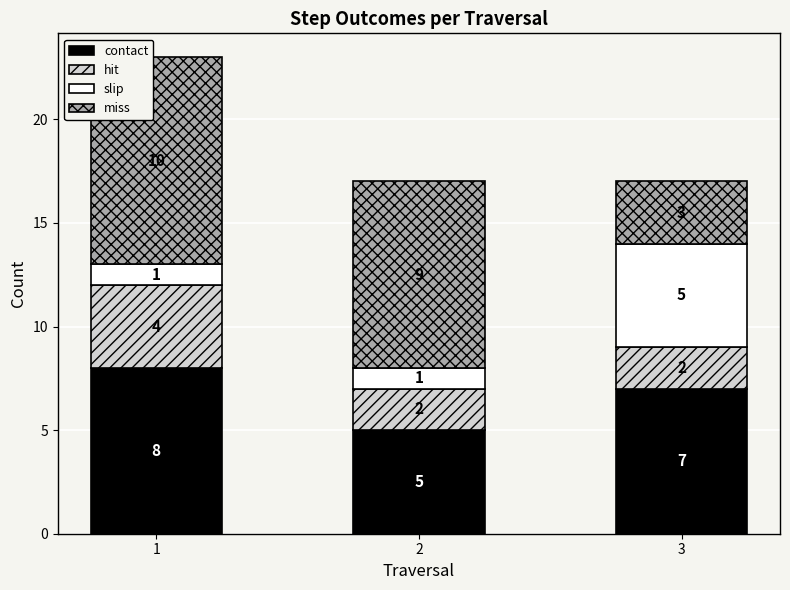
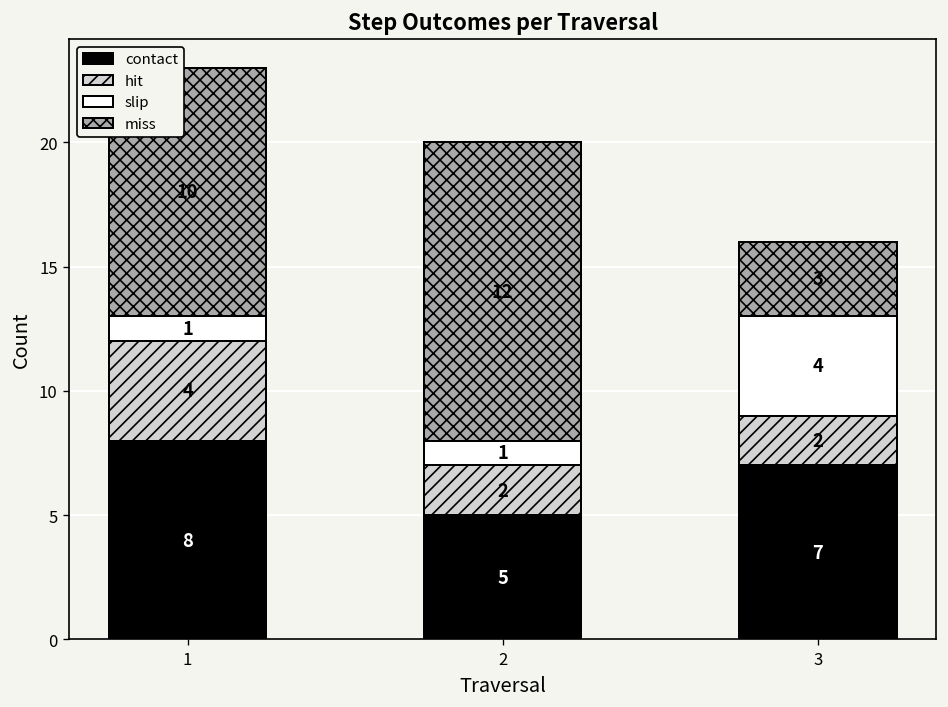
miss, 2: 9 -> 12
slip, 3: 5 -> 4
